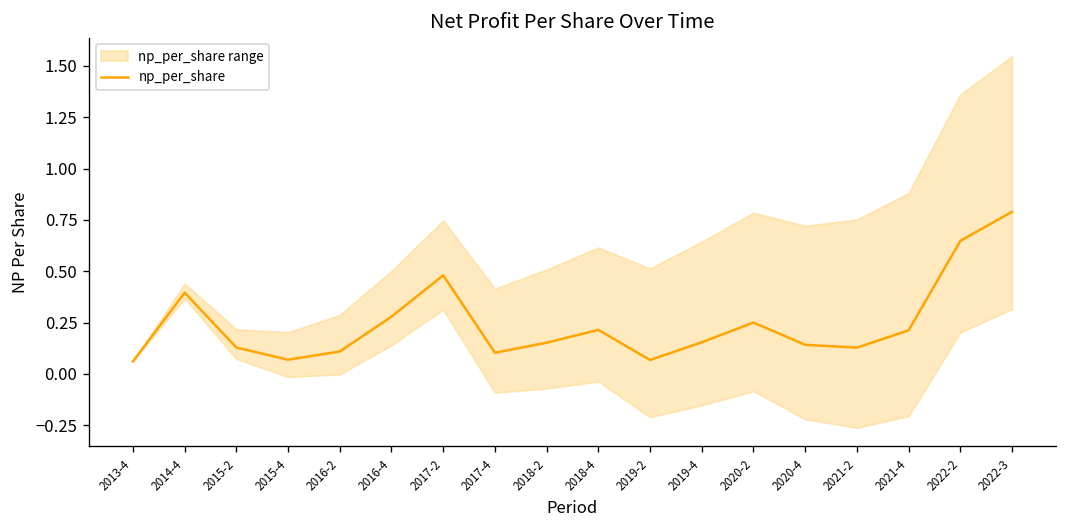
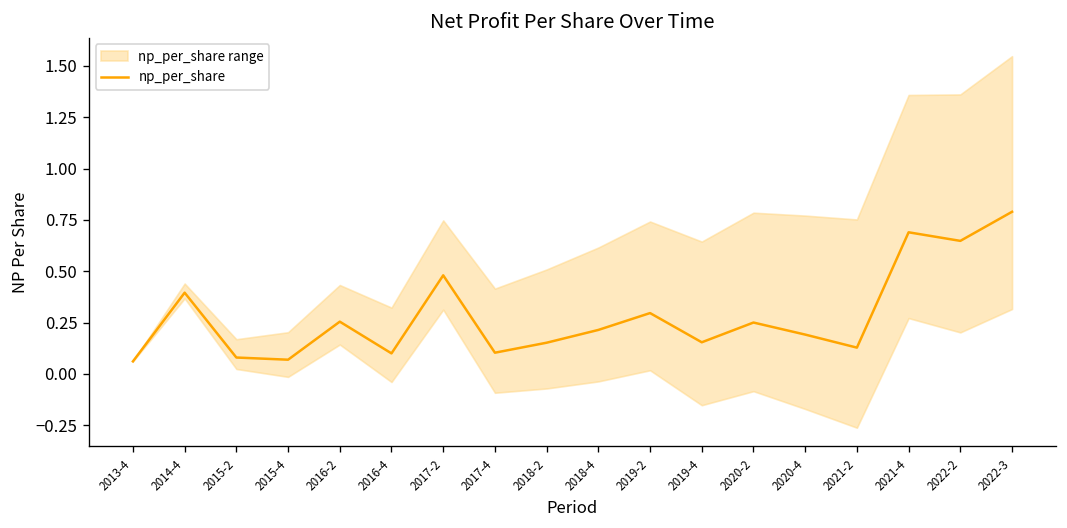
np_per_share, 2015-2: 0.13 -> 0.08
np_per_share, 2016-2: 0.11 -> 0.25
np_per_share, 2016-4: 0.28 -> 0.10
np_per_share, 2019-2: 0.07 -> 0.30
np_per_share, 2020-4: 0.14 -> 0.19
np_per_share, 2021-4: 0.21 -> 0.69
